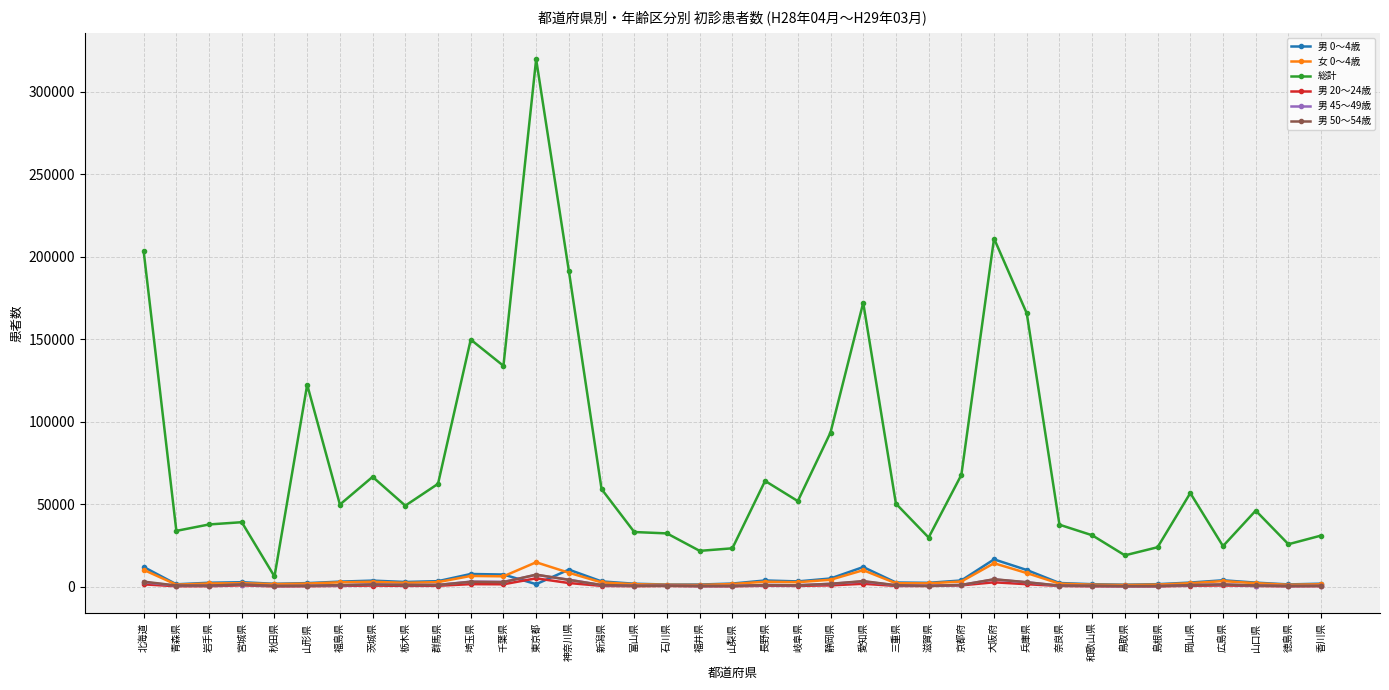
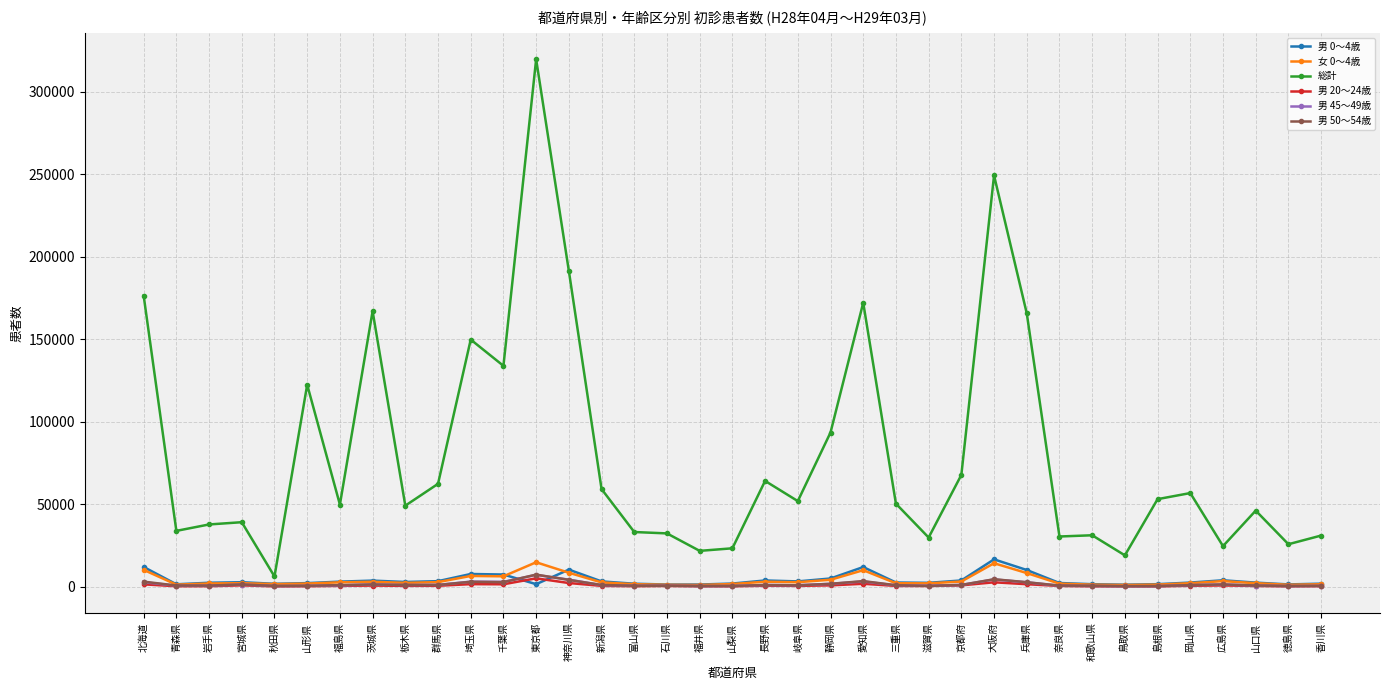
総計, 北海道: 203000 -> 176000
総計, 茨城県: 67000 -> 167000
総計, 大阪府: 211000 -> 249000
総計, 奈良県: 38000 -> 30000
総計, 島根県: 24000 -> 53000
